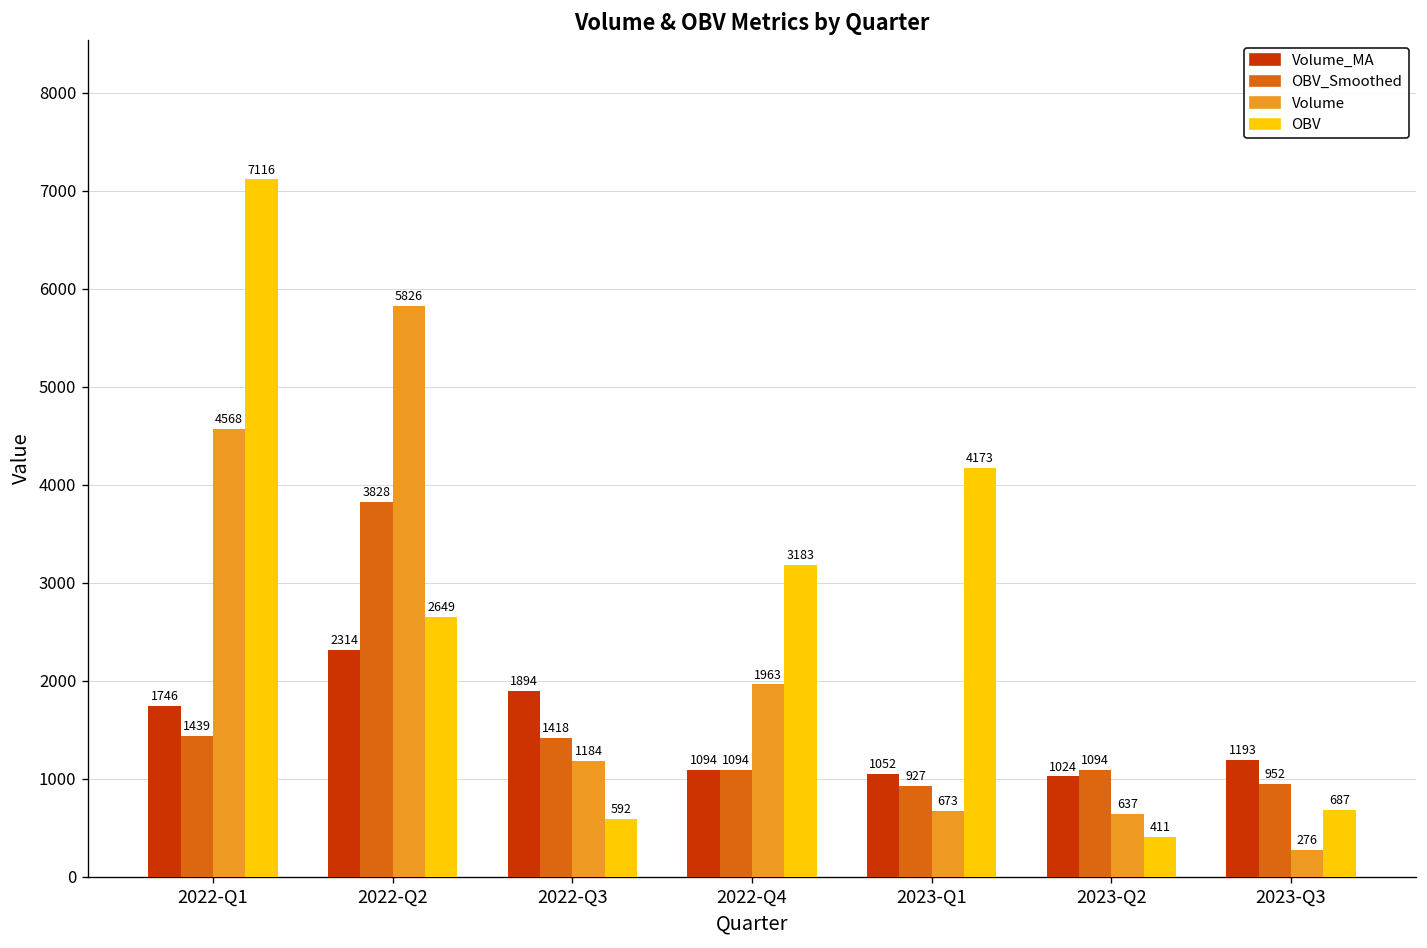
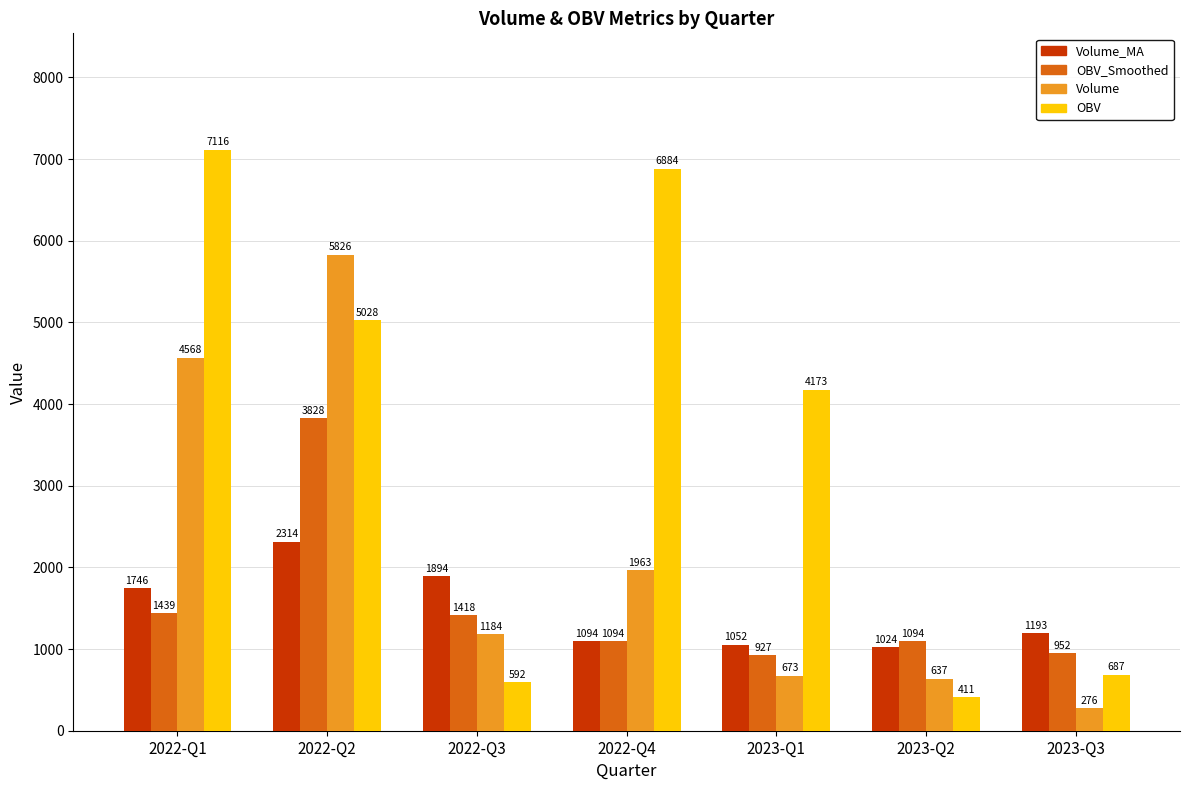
OBV, 2022-Q2: 2649 -> 5028
OBV, 2022-Q4: 3183 -> 6884
